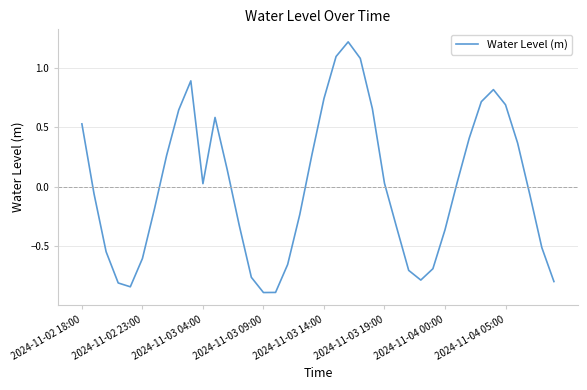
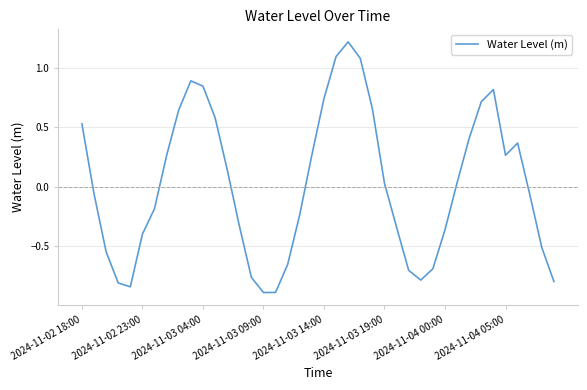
2024-11-02 23:00: -0.60 -> -0.40
2024-11-03 04:00: 0.03 -> 0.85
2024-11-04 05:00: 0.69 -> 0.27
